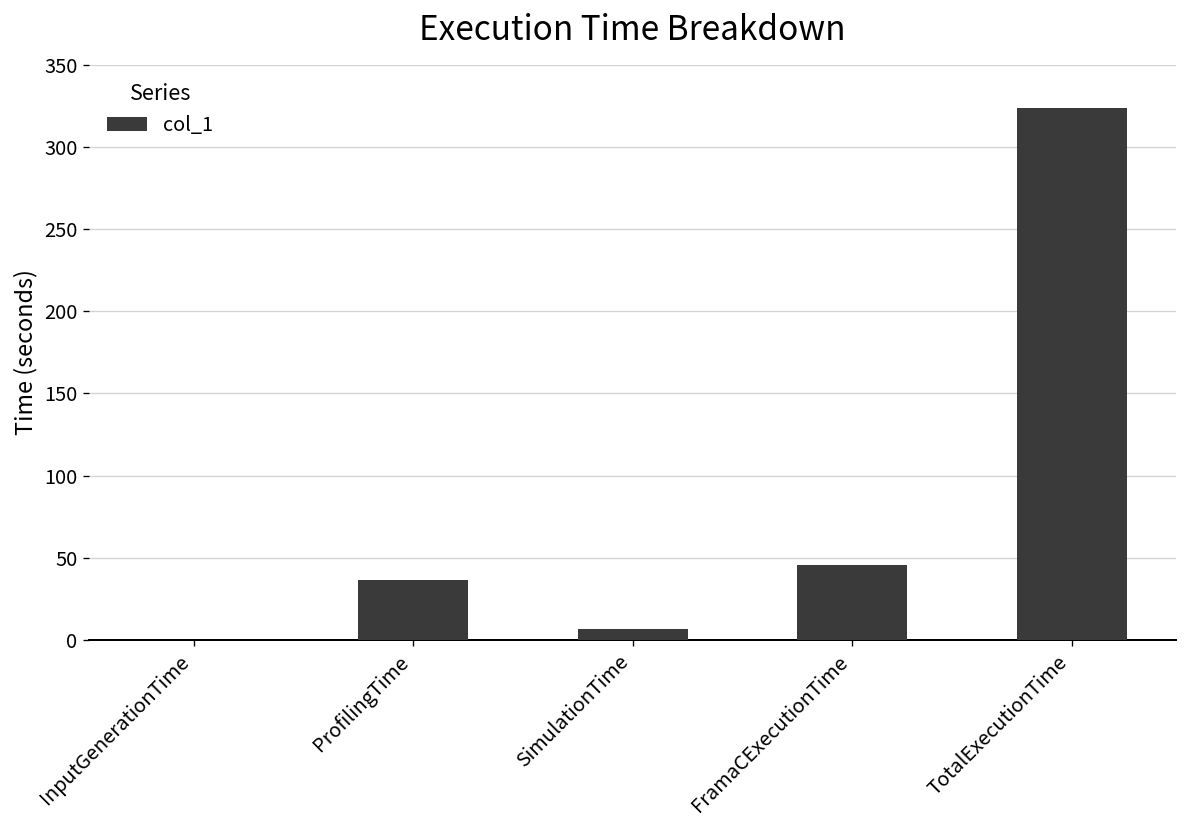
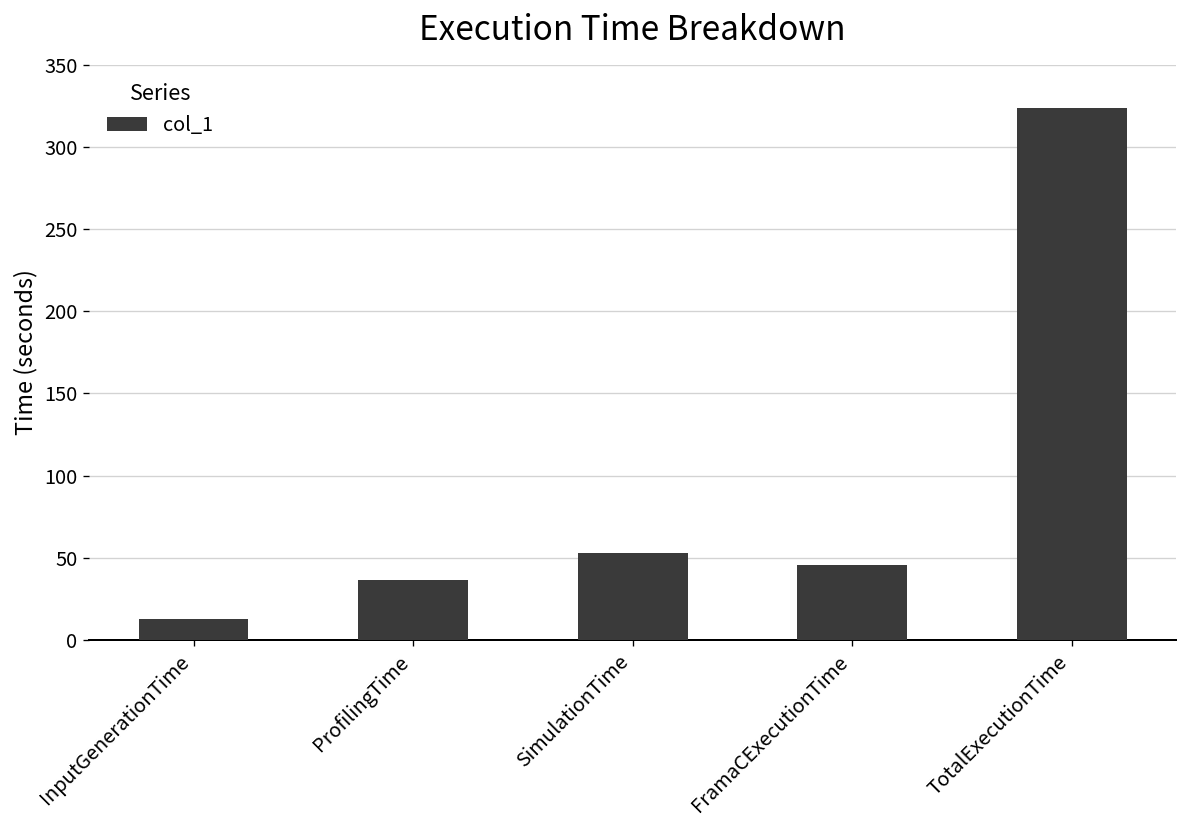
InputGenerationTime: 0 -> 13
SimulationTime: 7 -> 53
